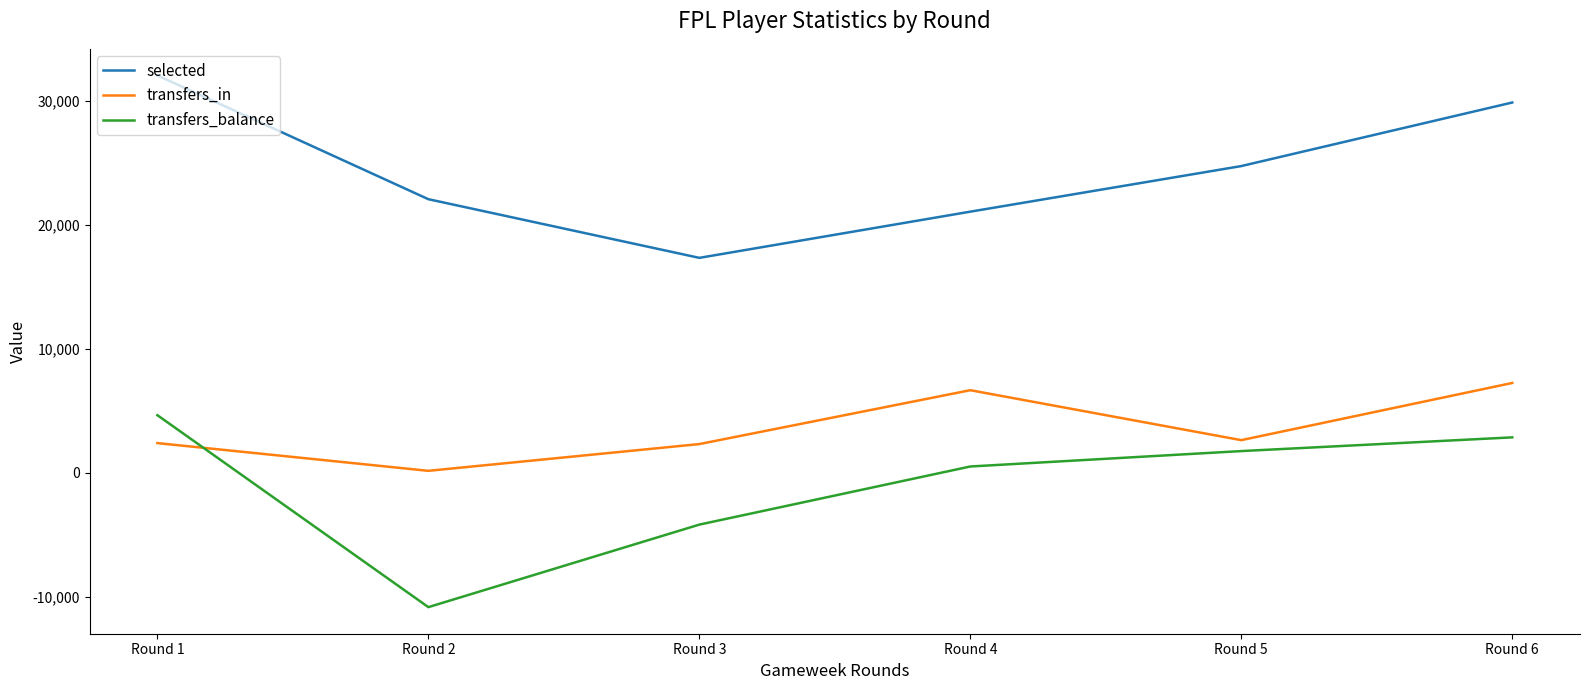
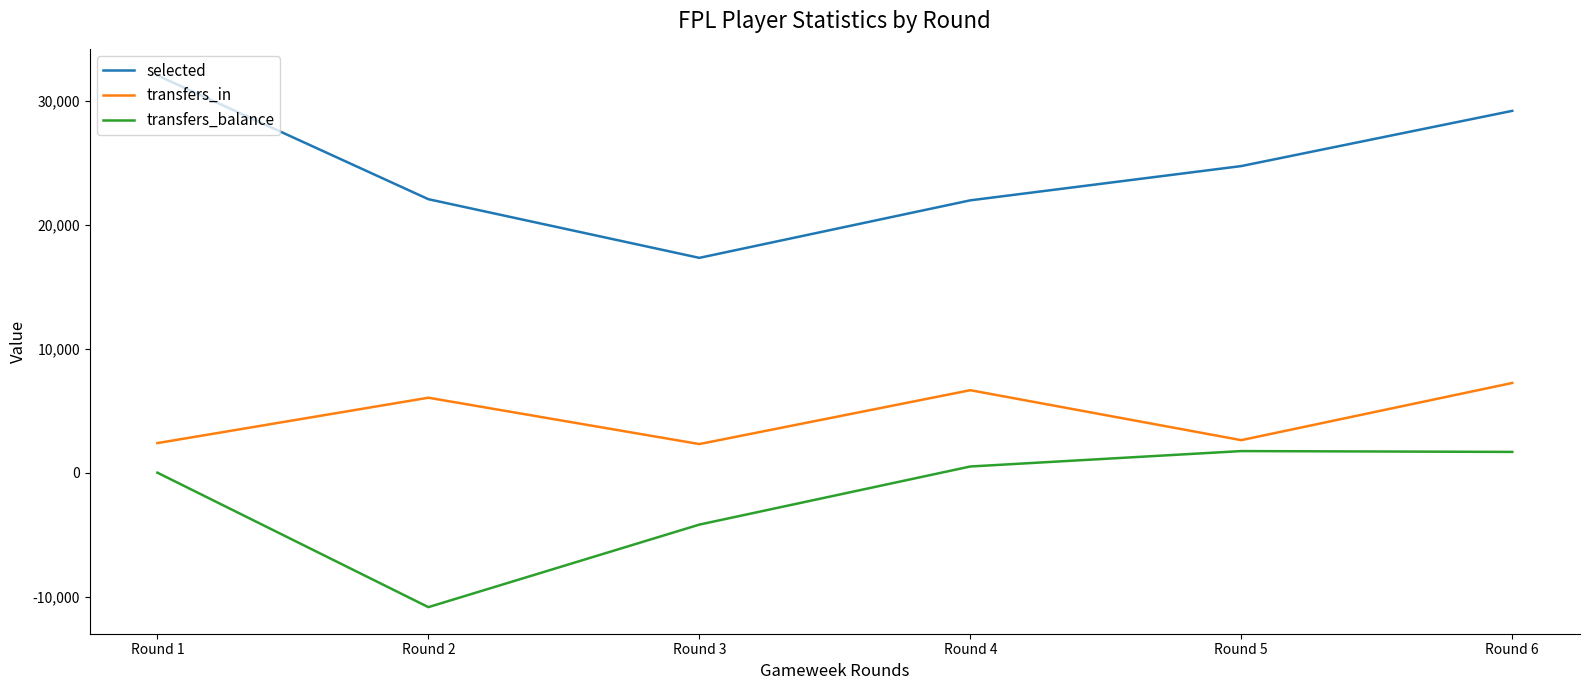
transfers_balance, Round 1: 4,600 -> 0
transfers_in, Round 2: 100 -> 6,000
selected, Round 4: 21,100 -> 22,000
selected, Round 6: 29,900 -> 29,200
transfers_balance, Round 6: 2,800 -> 1,700
